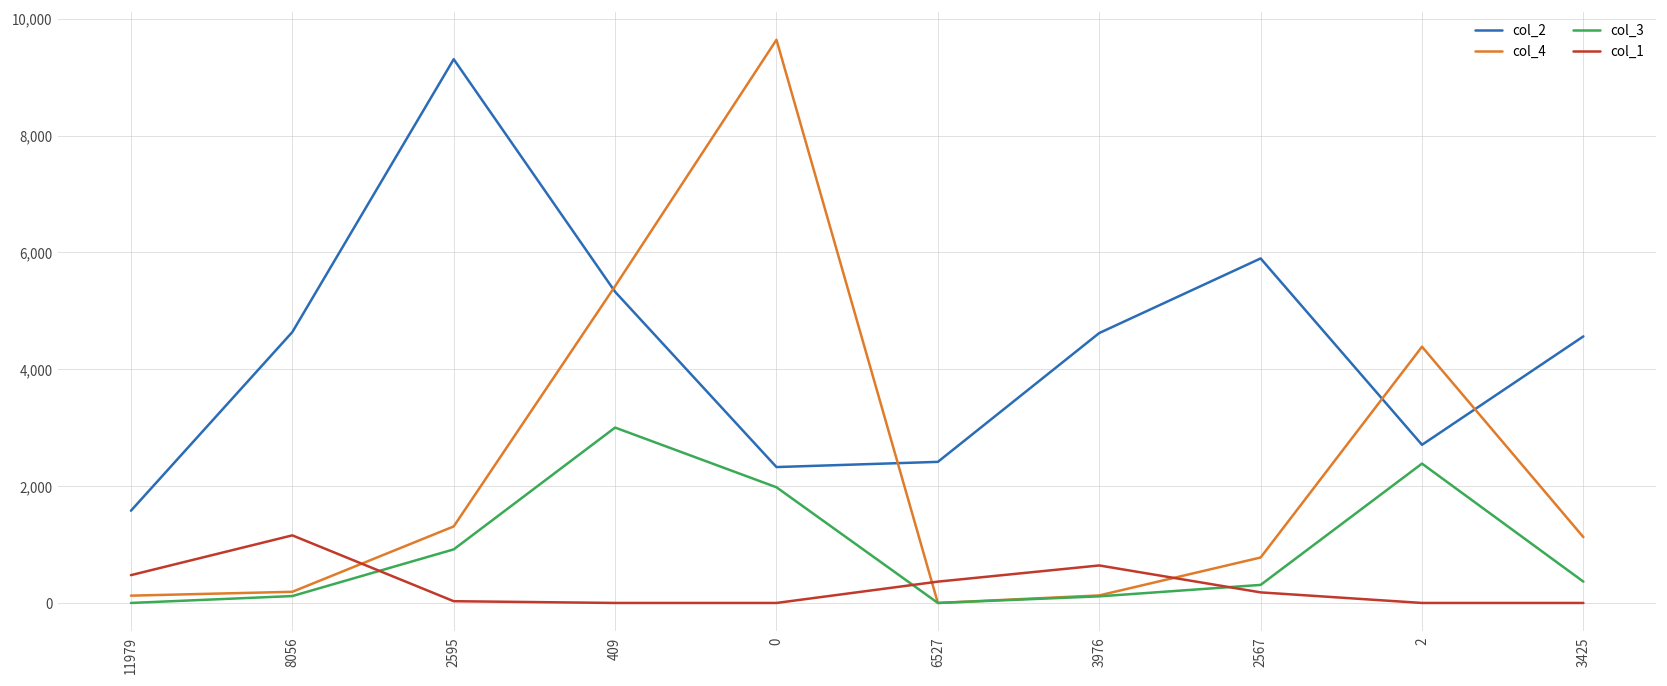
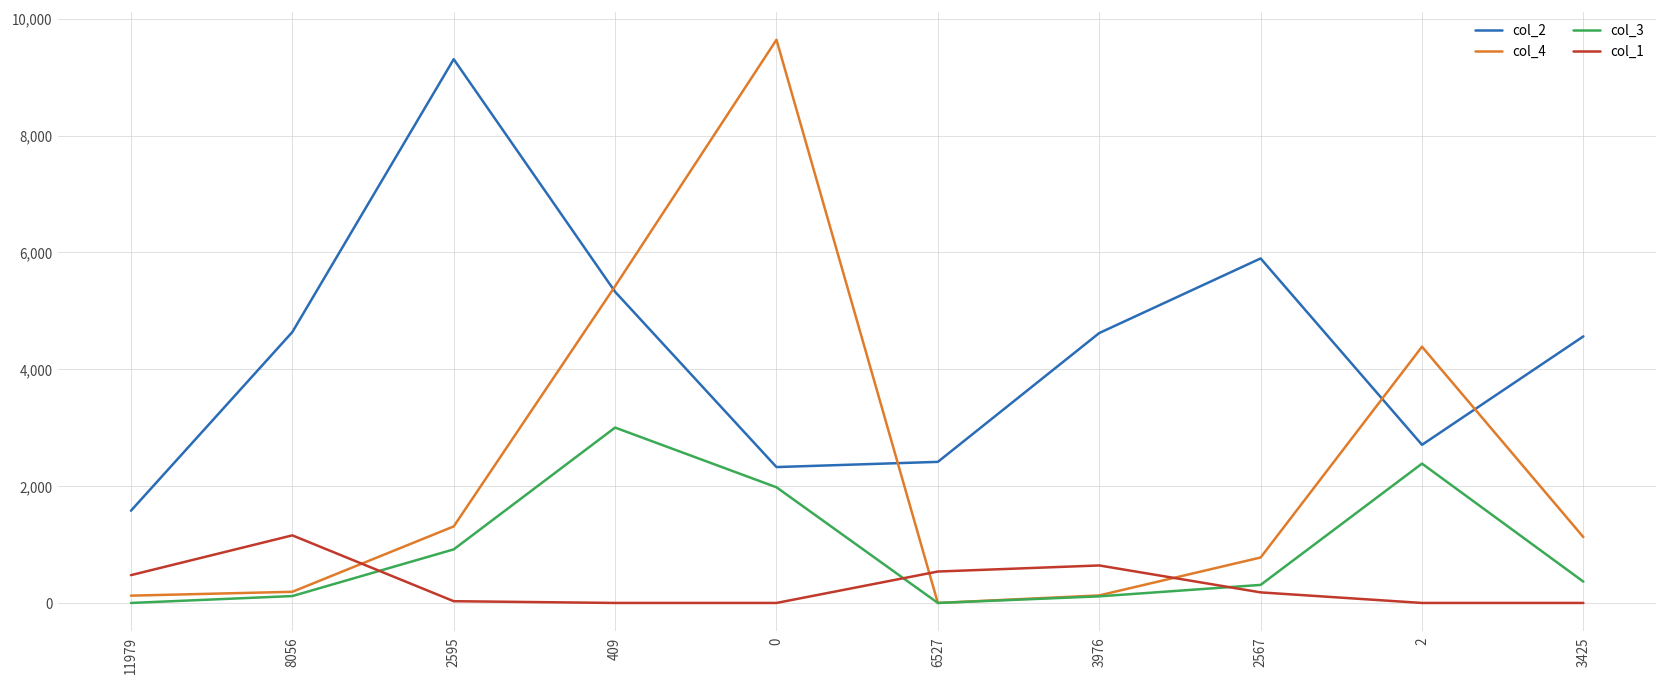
col_1, 6527: 400 -> 500
